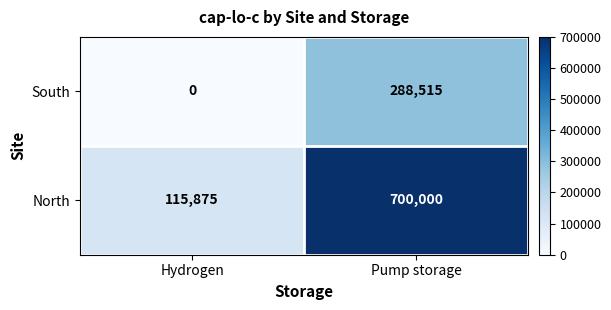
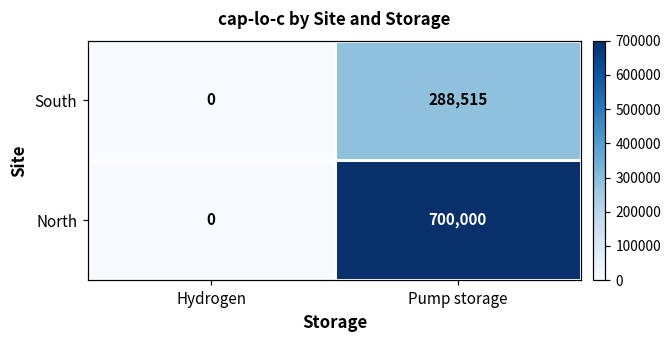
North, Hydrogen: 115,875 -> 0
